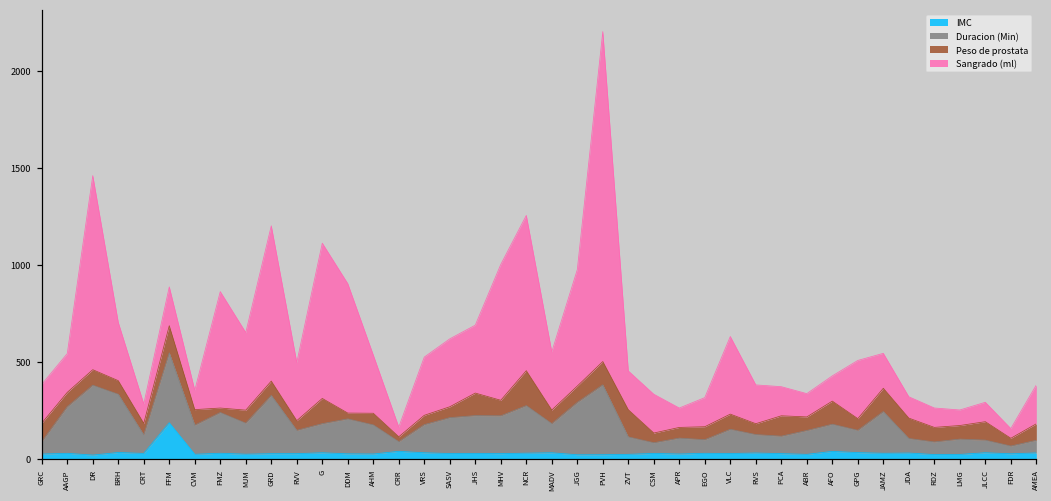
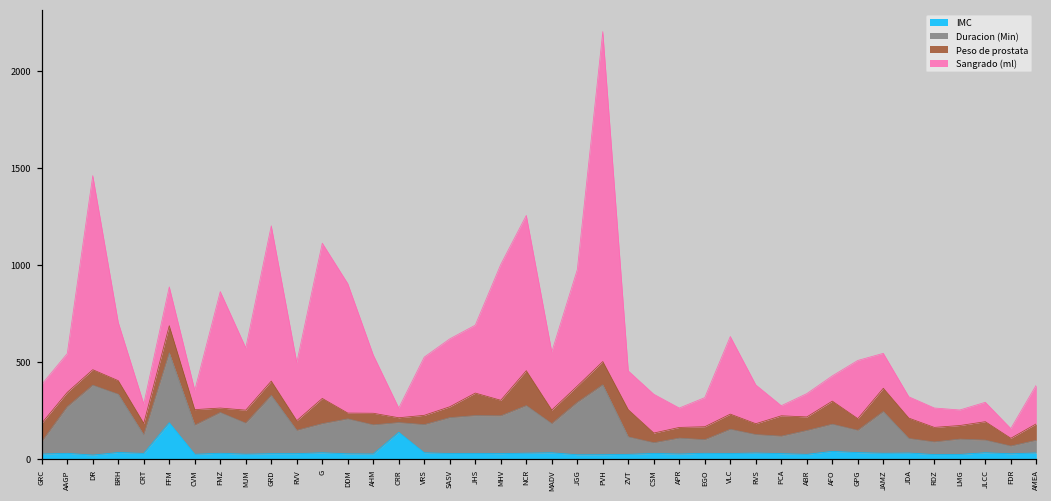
Sangrado (ml), MJM: 400 -> 320
IMC, CRR: 40 -> 140
Sangrado (ml), PCA: 150 -> 50
